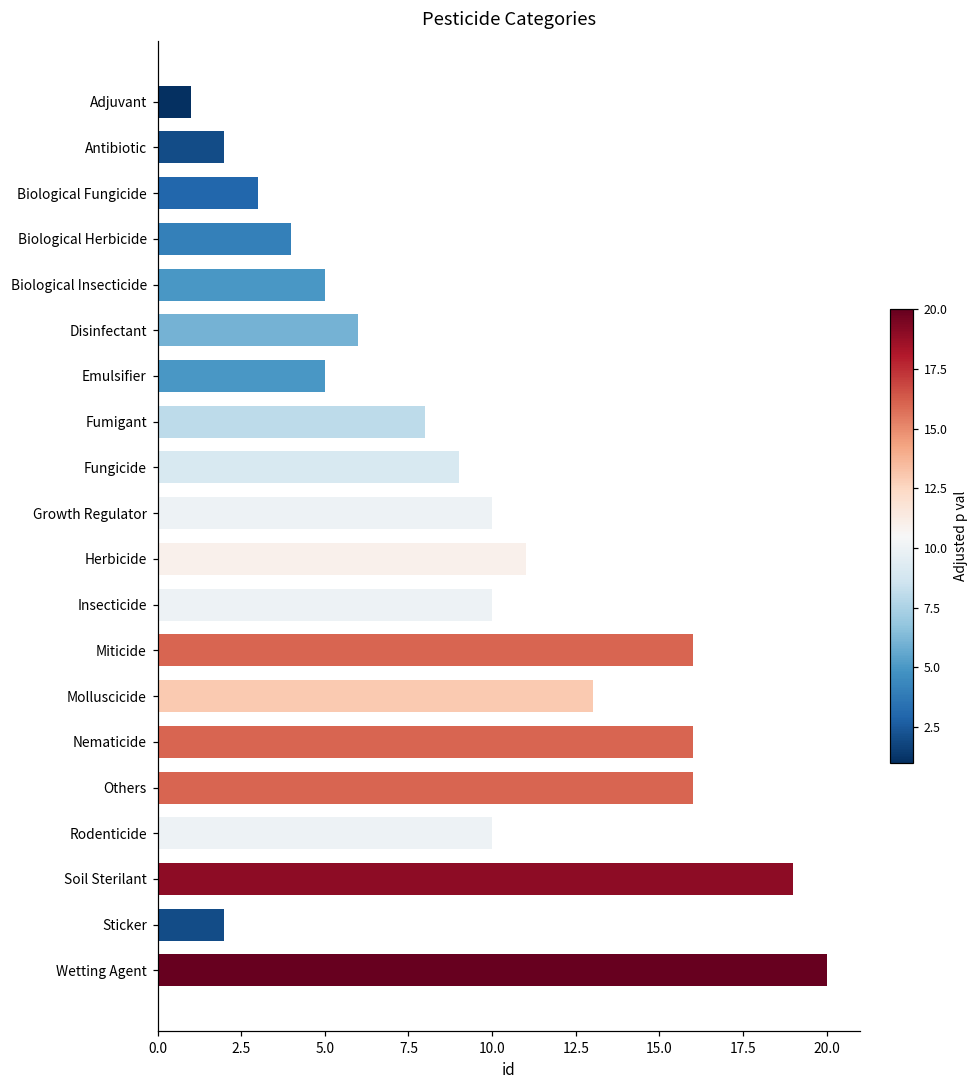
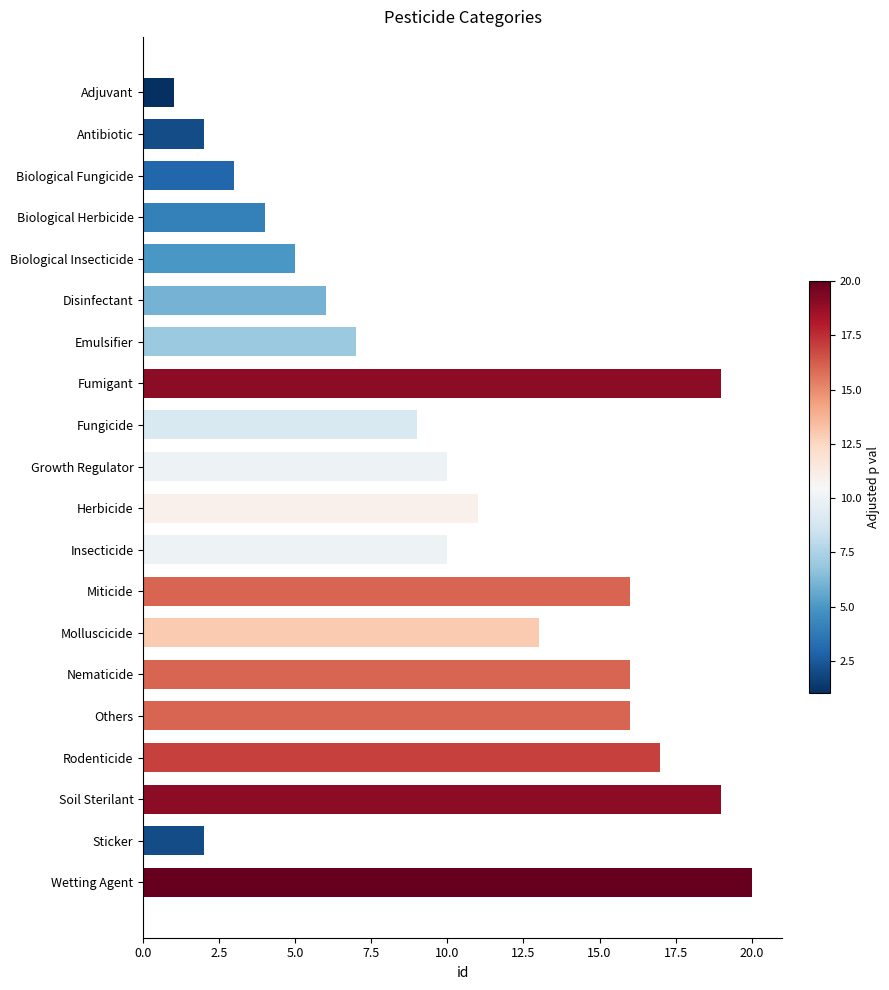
Emulsifier: 5 -> 7
Fumigant: 8 -> 19
Rodenticide: 10 -> 17
